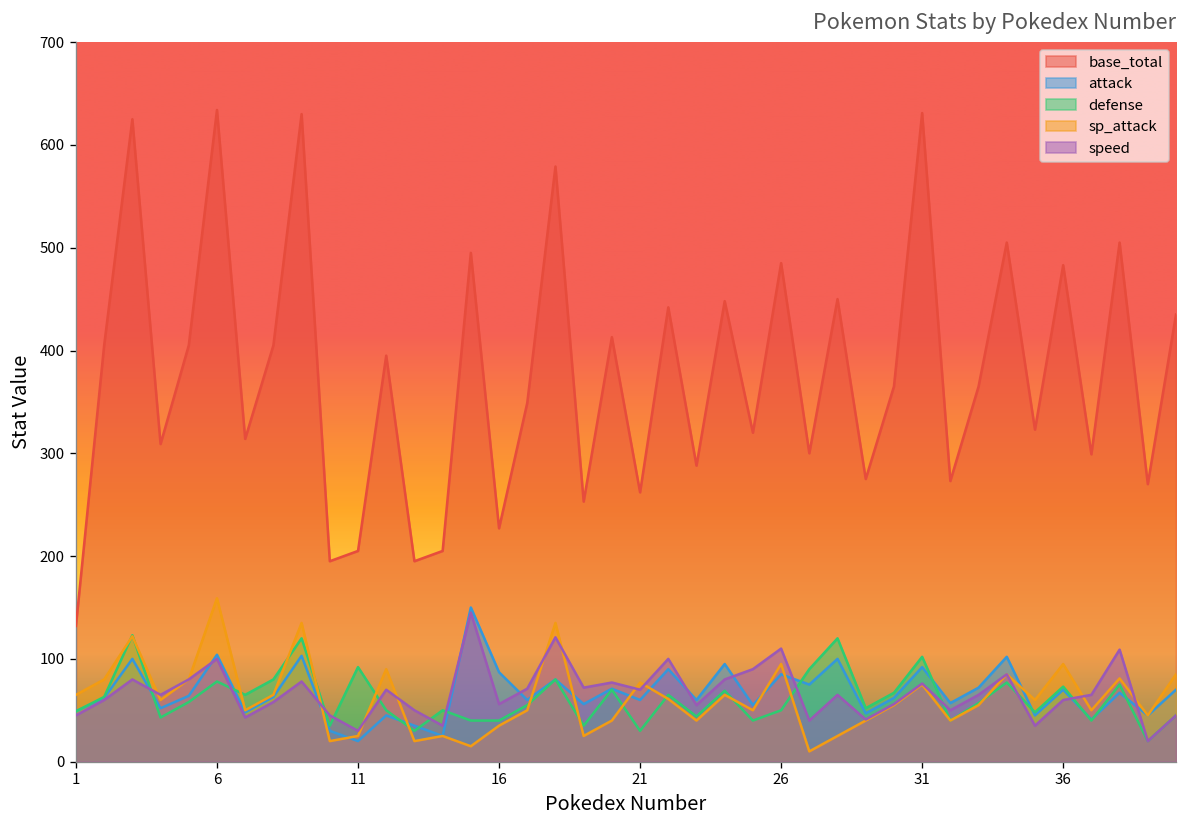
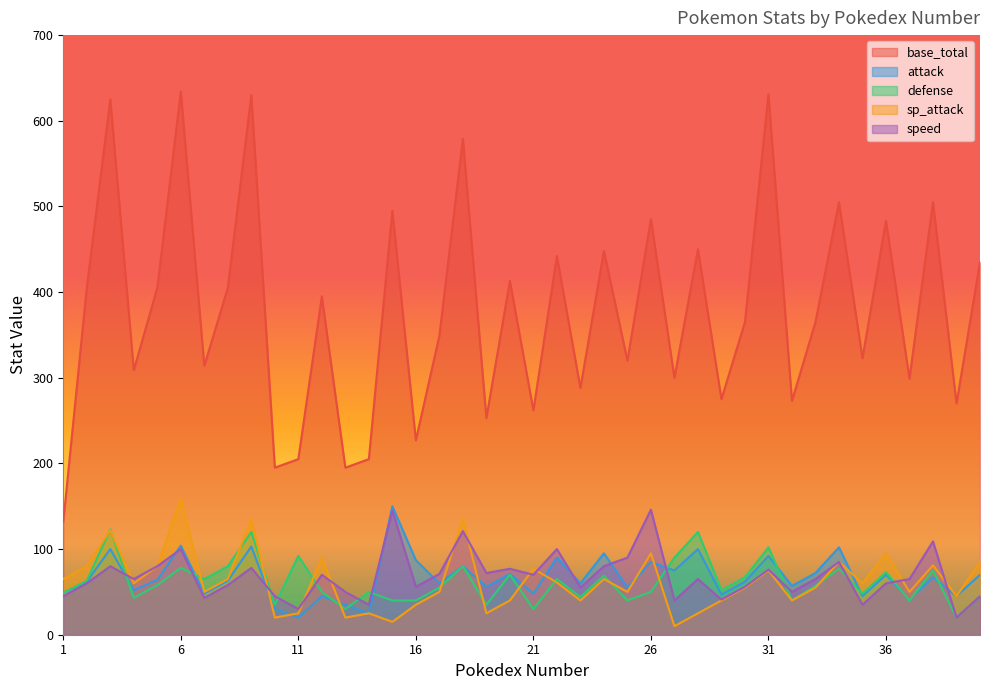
attack, 21: 60 -> 50
speed, 26: 110 -> 150
